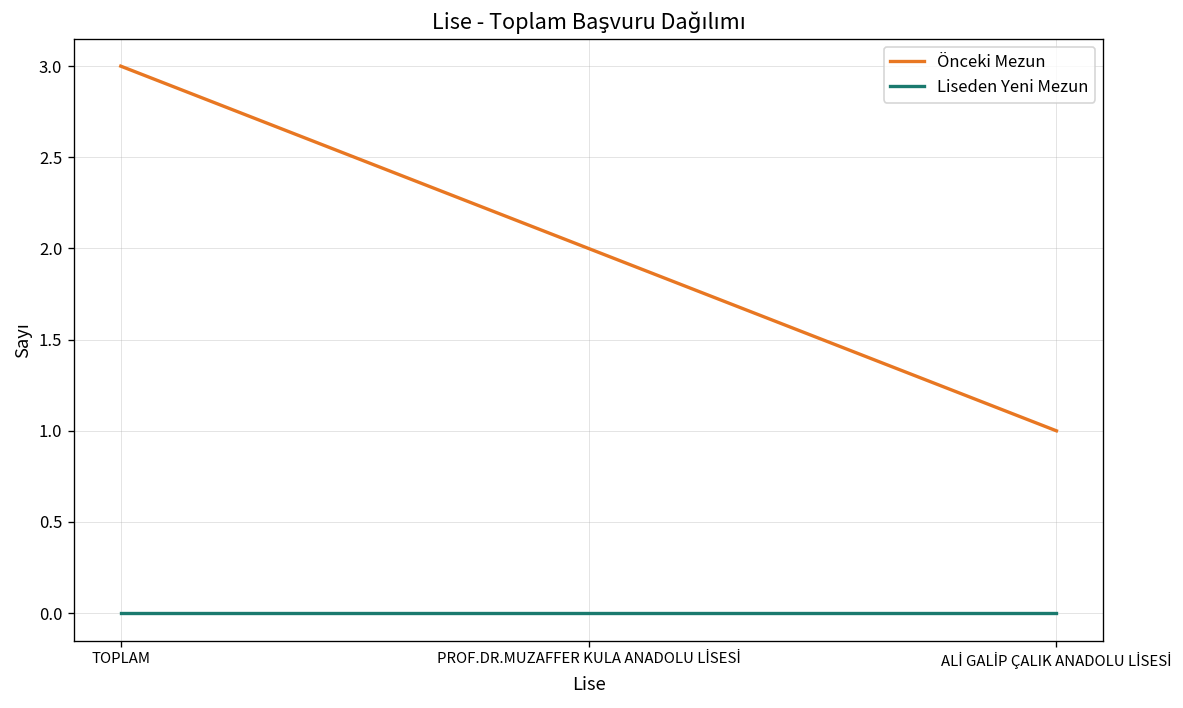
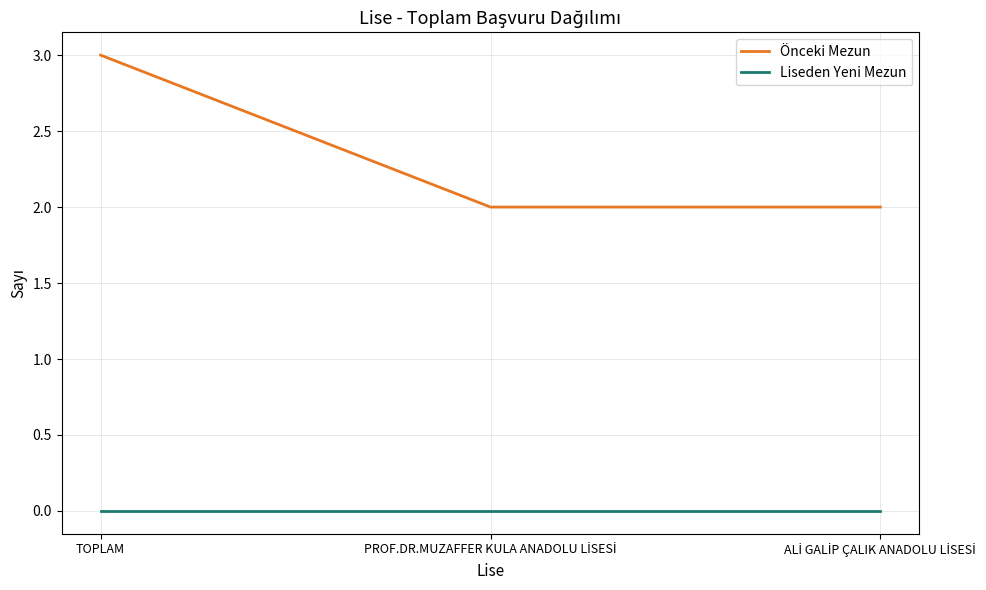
Önceki Mezun, ALİ GALİP ÇALIK ANADOLU LİSESİ: 1 -> 2
